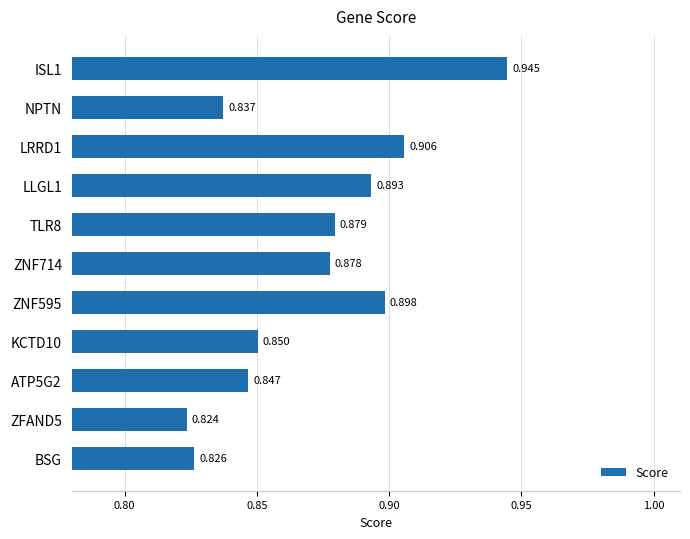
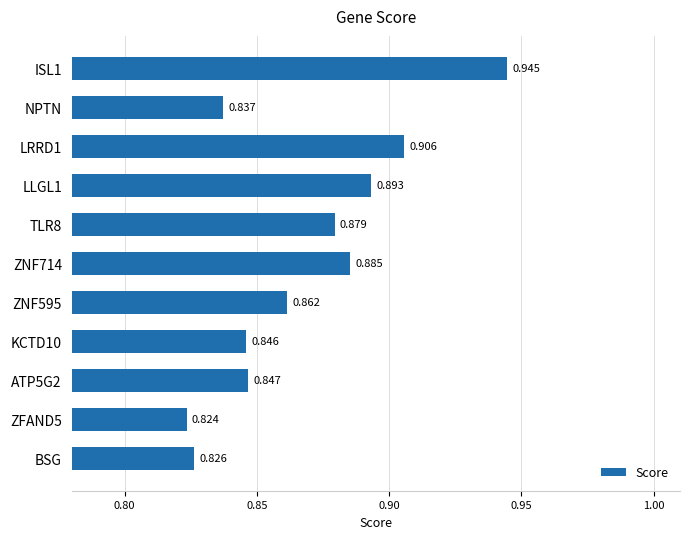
ZNF714: 0.878 -> 0.885
ZNF595: 0.898 -> 0.862
KCTD10: 0.850 -> 0.846
